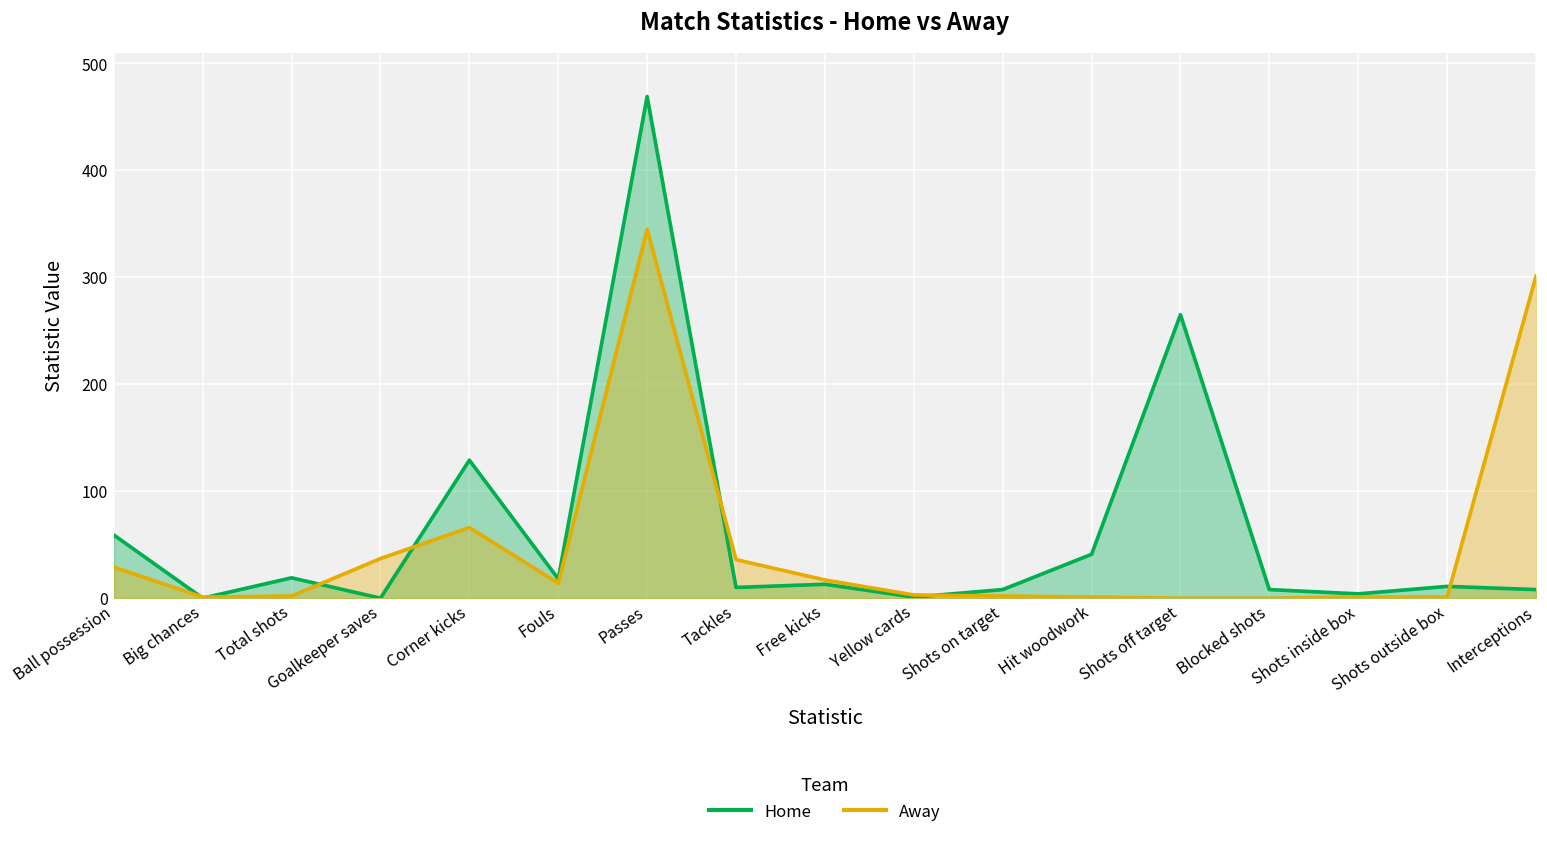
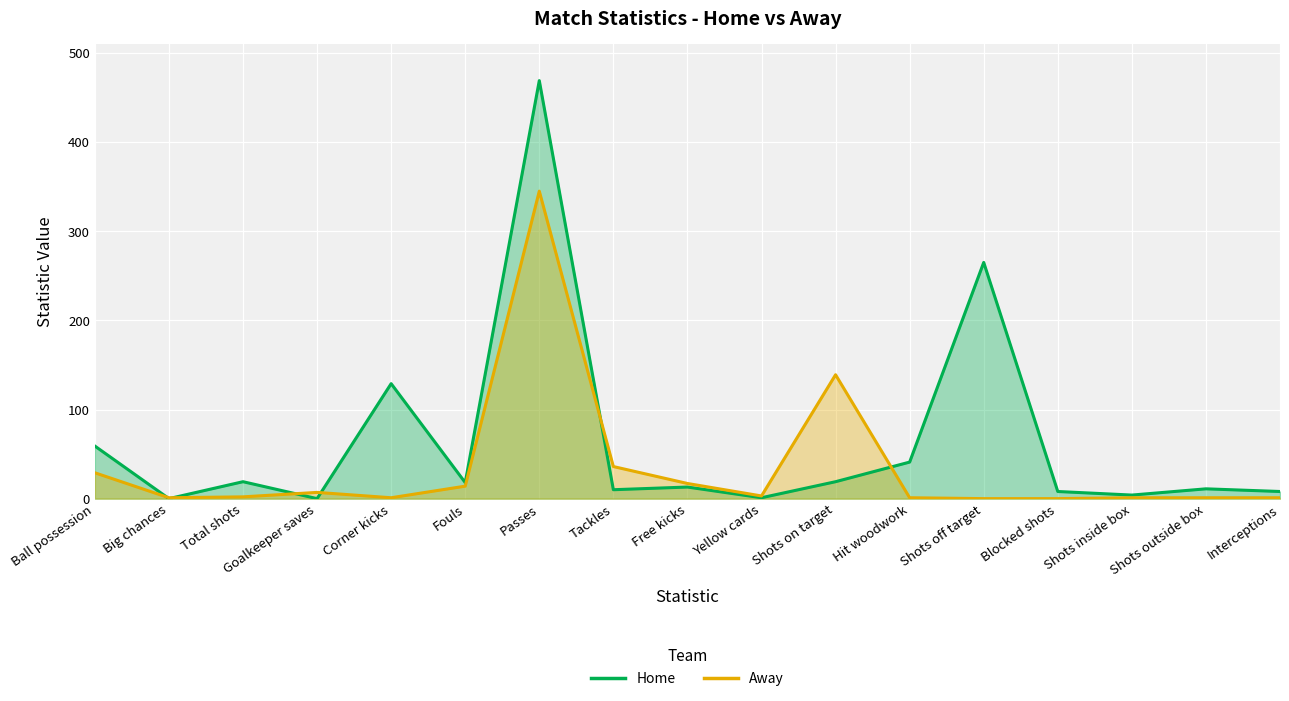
Away, Goalkeeper saves: 40 -> 10
Away, Corner kicks: 70 -> 0
Home, Shots on target: 10 -> 20
Away, Shots on target: 0 -> 140
Away, Interceptions: 300 -> 0
